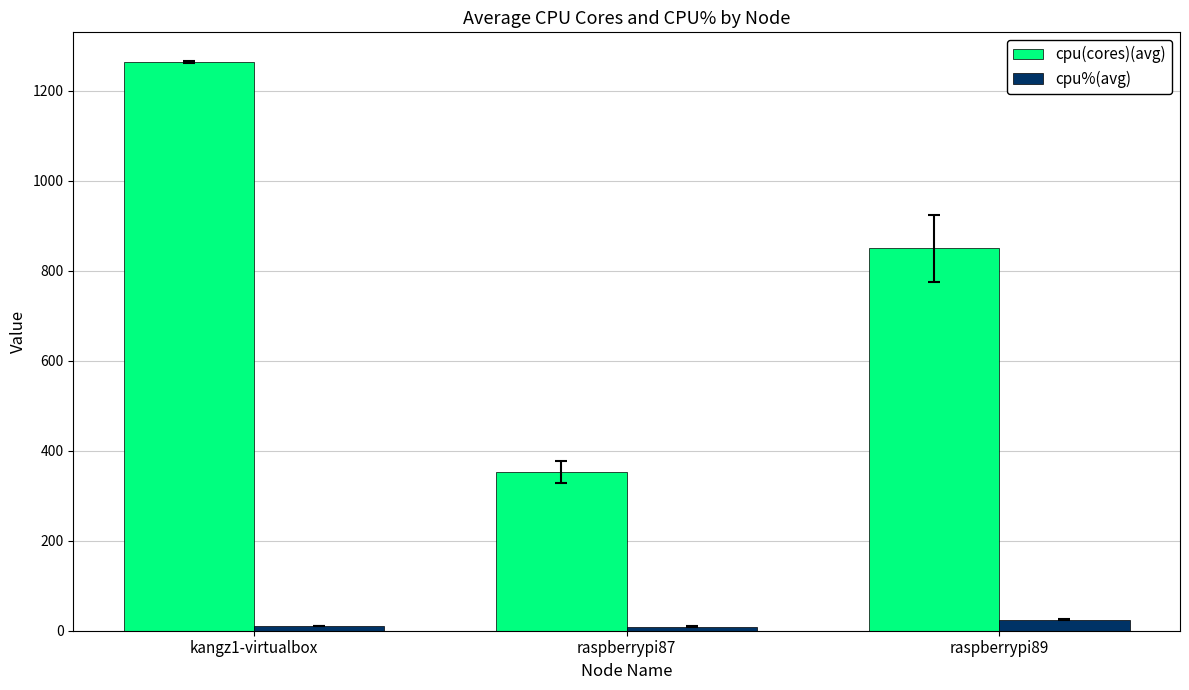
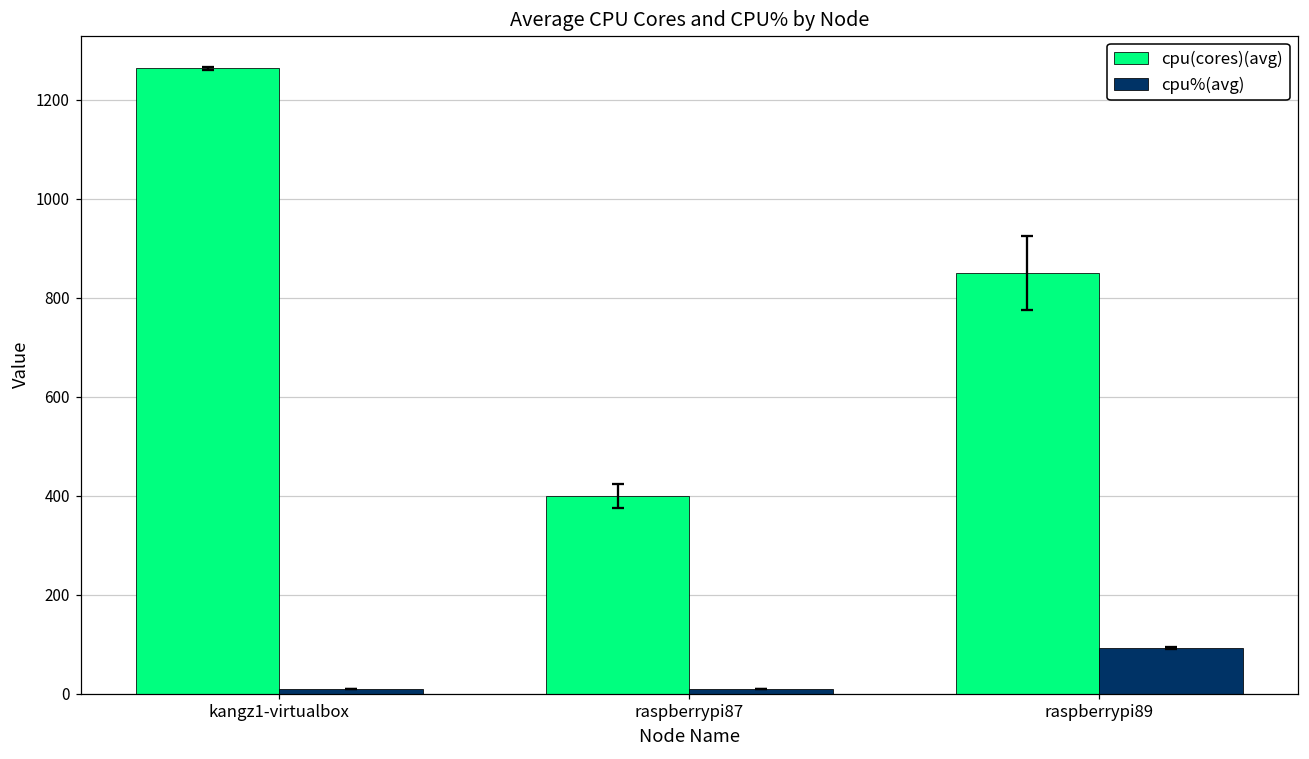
cpu(cores)(avg), raspberrypi87: 350 -> 400
cpu%(avg), raspberrypi89: 20 -> 90
